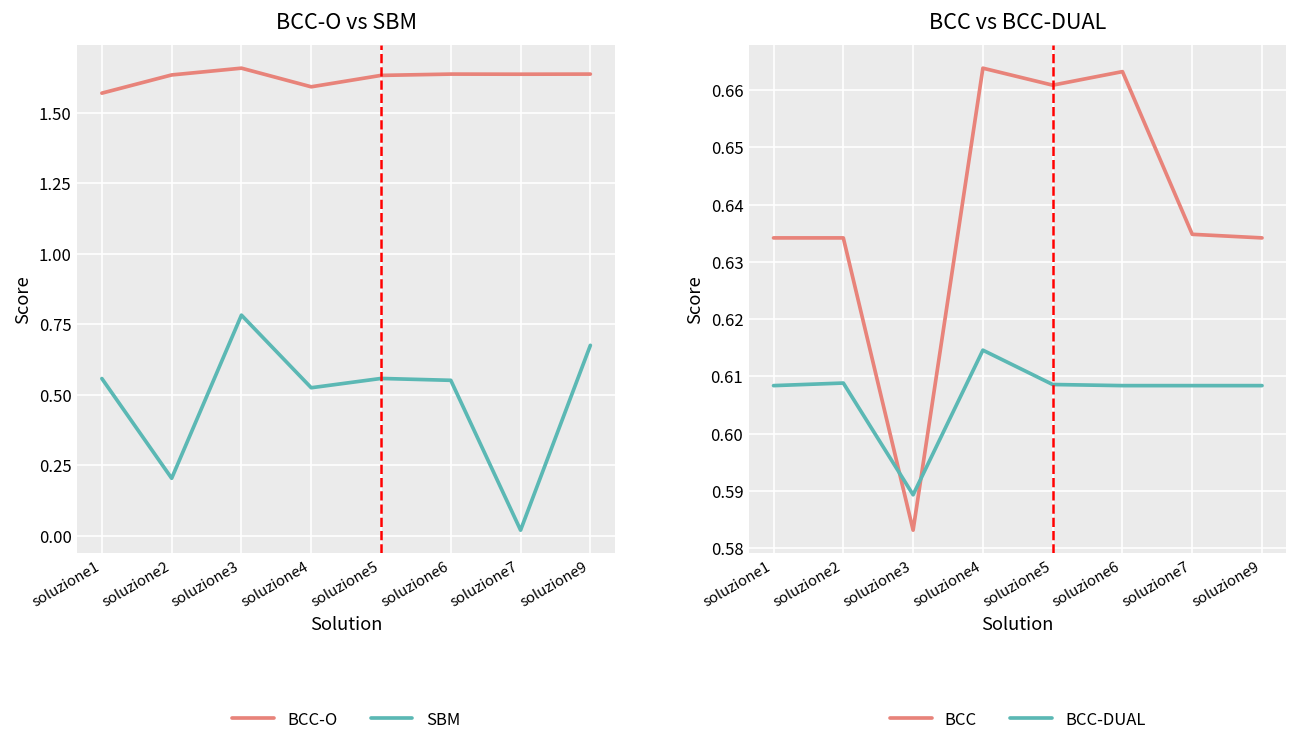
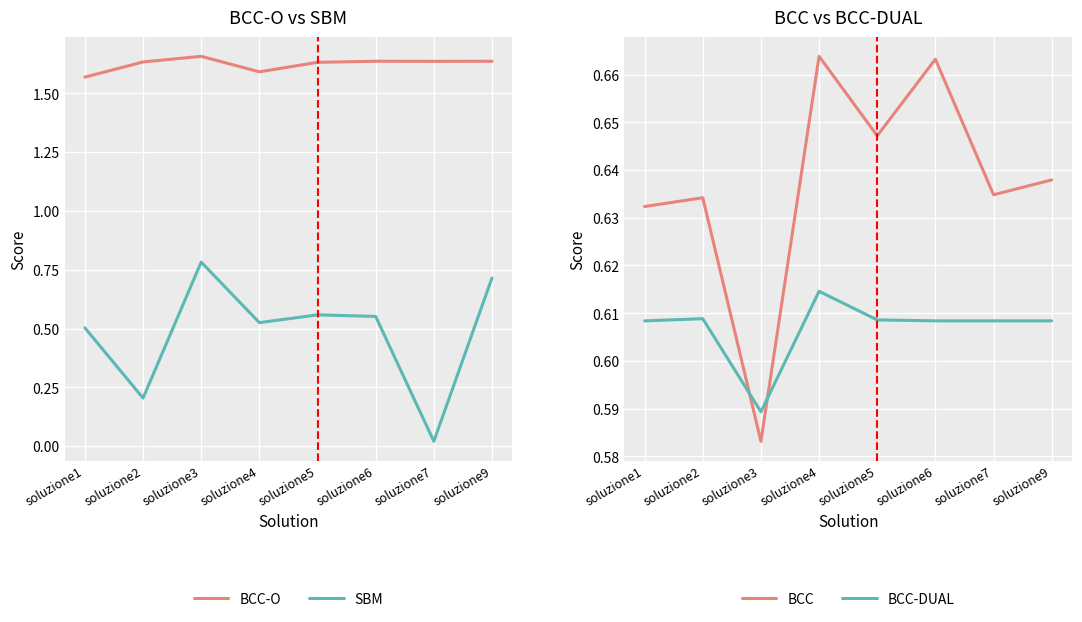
BCC-O vs SBM, SBM, soluzione1: 0.56 -> 0.50
BCC-O vs SBM, SBM, soluzione9: 0.68 -> 0.71
BCC vs BCC-DUAL, BCC, soluzione1: 0.634 -> 0.632
BCC vs BCC-DUAL, BCC, soluzione5: 0.661 -> 0.647
BCC vs BCC-DUAL, BCC, soluzione9: 0.634 -> 0.638
